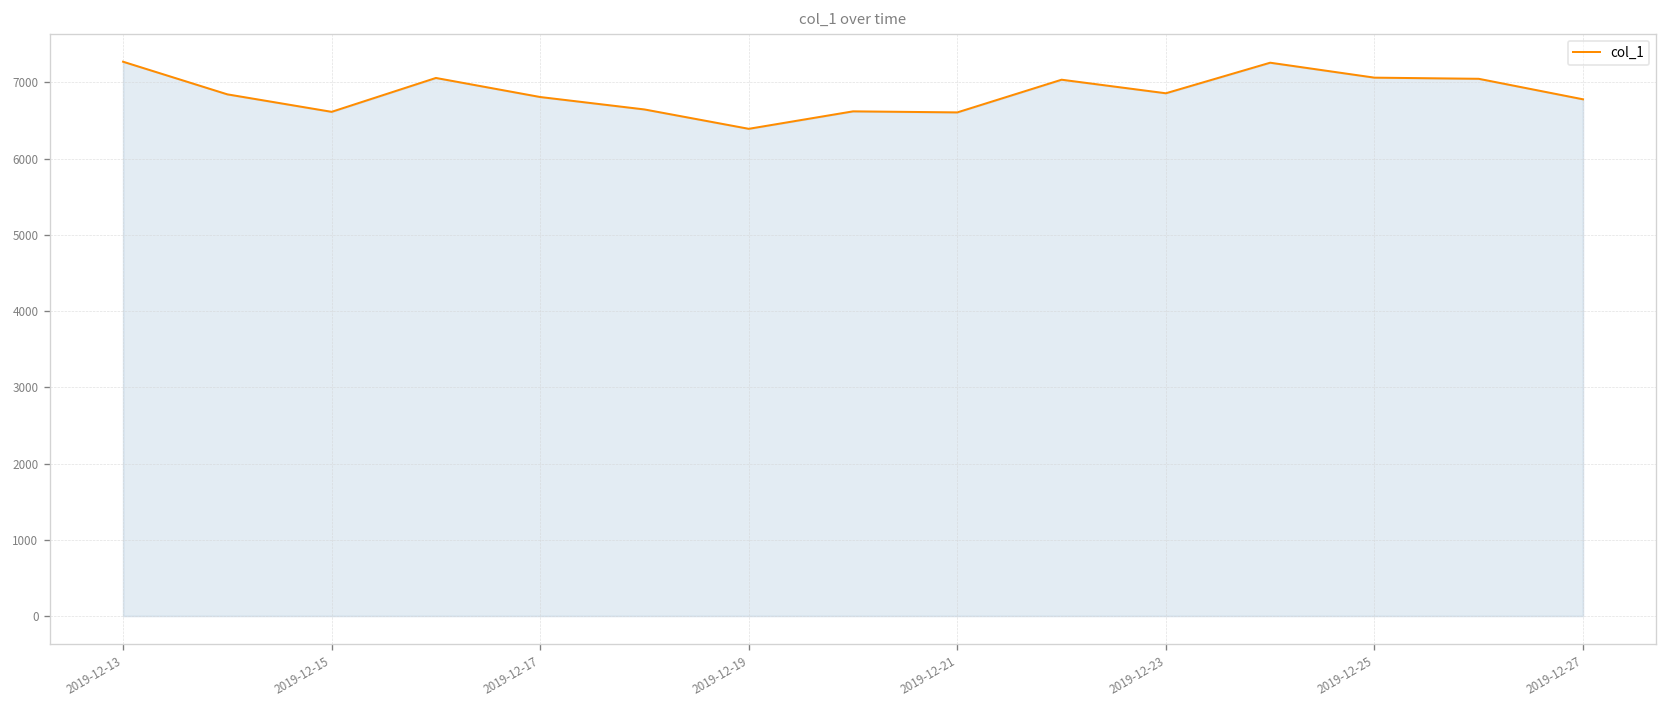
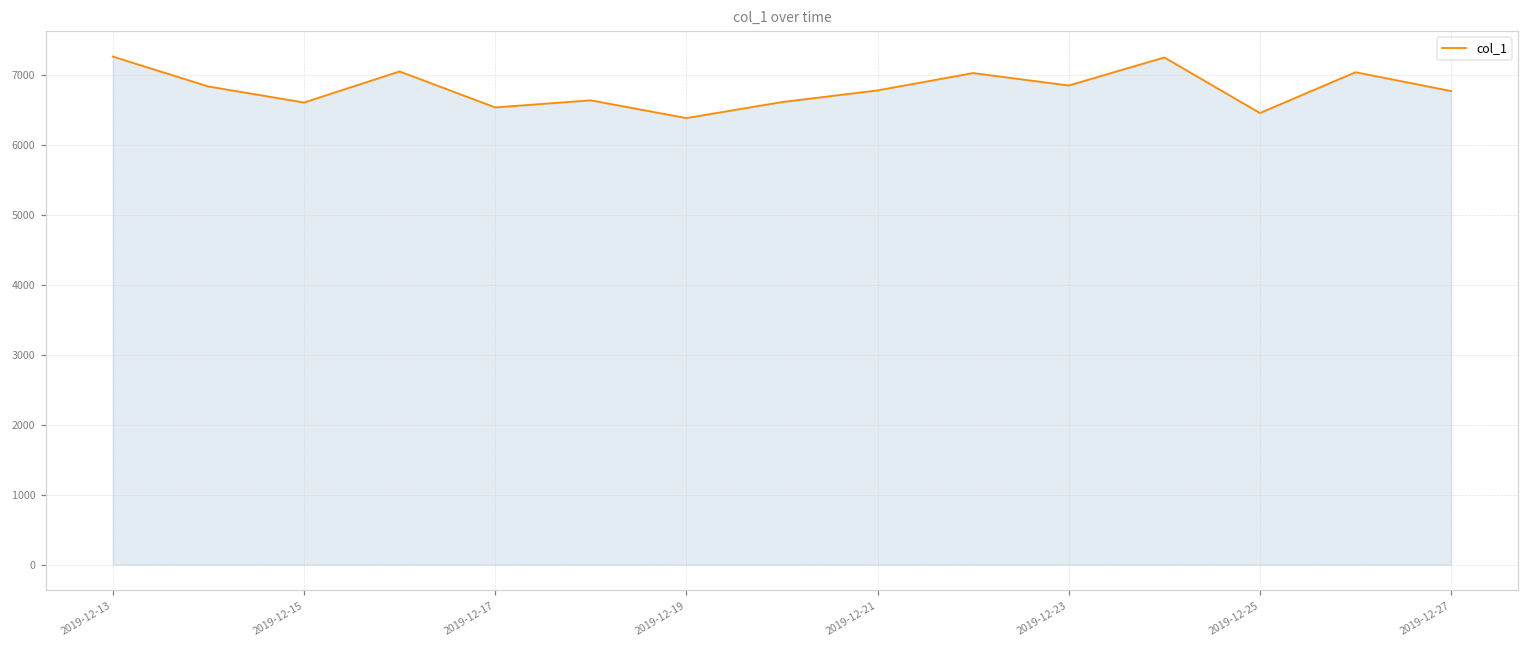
2019-12-17: 6800 -> 6500
2019-12-21: 6600 -> 6800
2019-12-25: 7100 -> 6500
